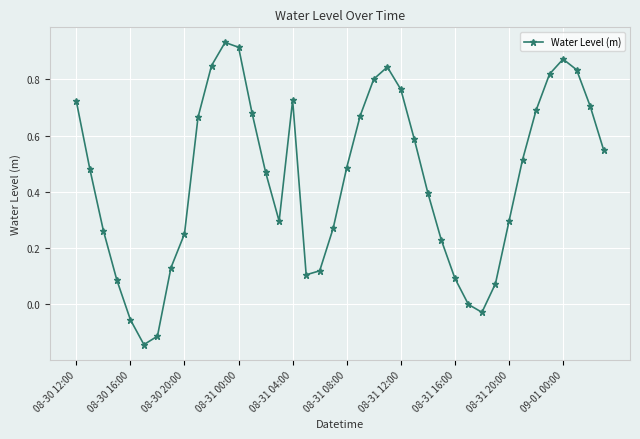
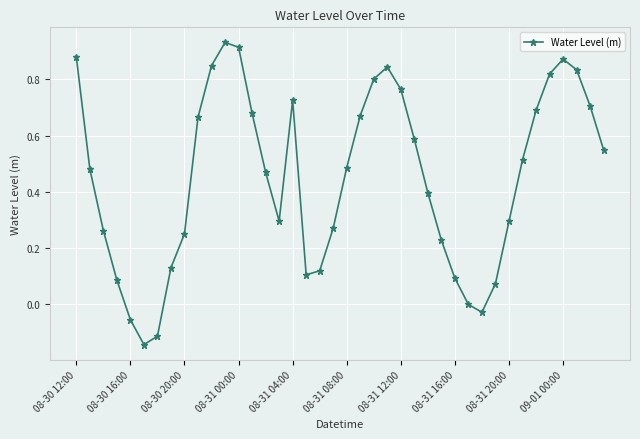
08-30 12:00: 0.72 -> 0.88
